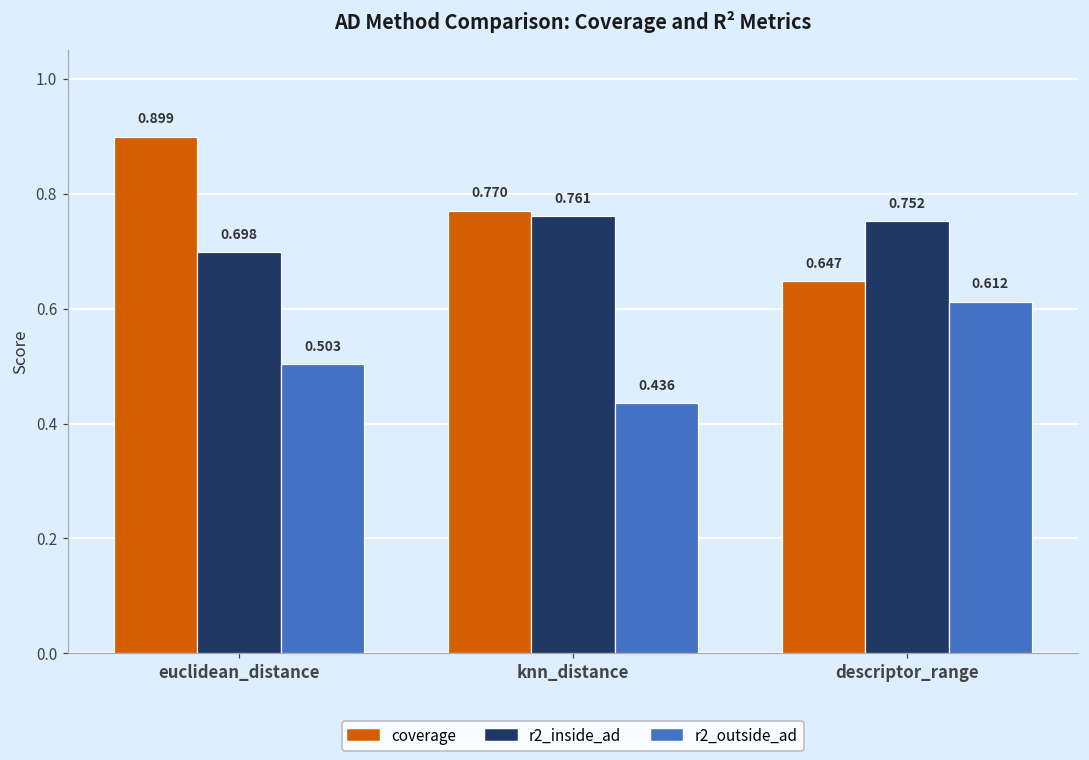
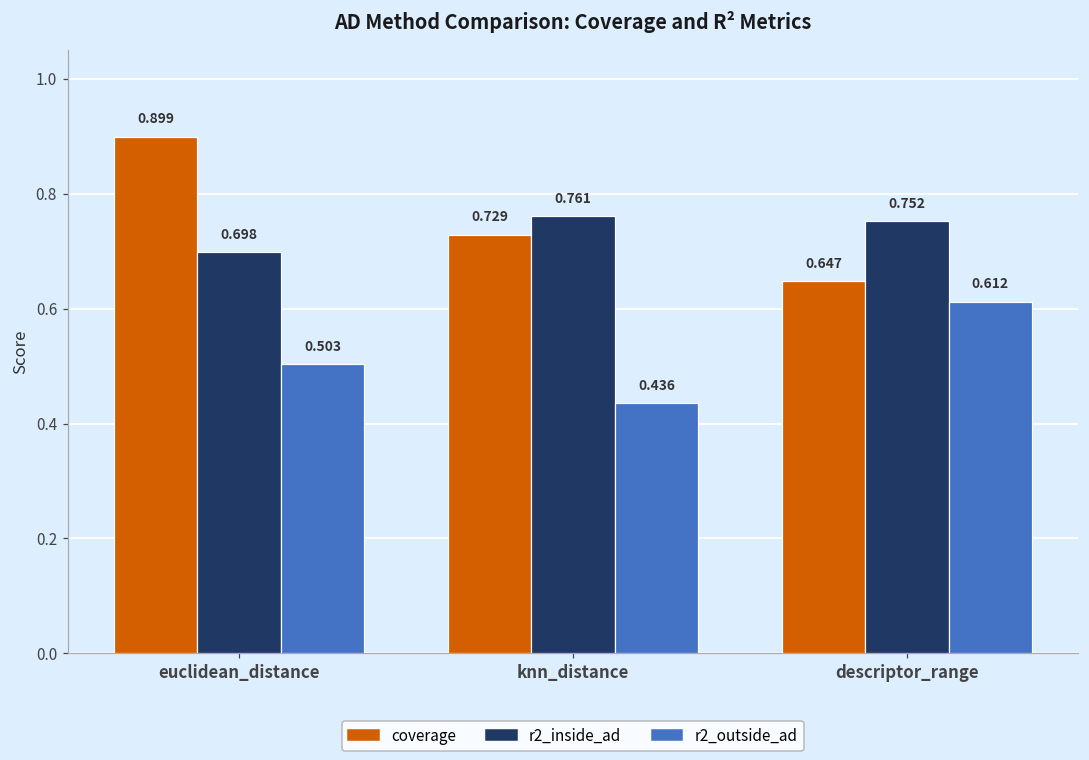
coverage, knn_distance: 0.770 -> 0.729
